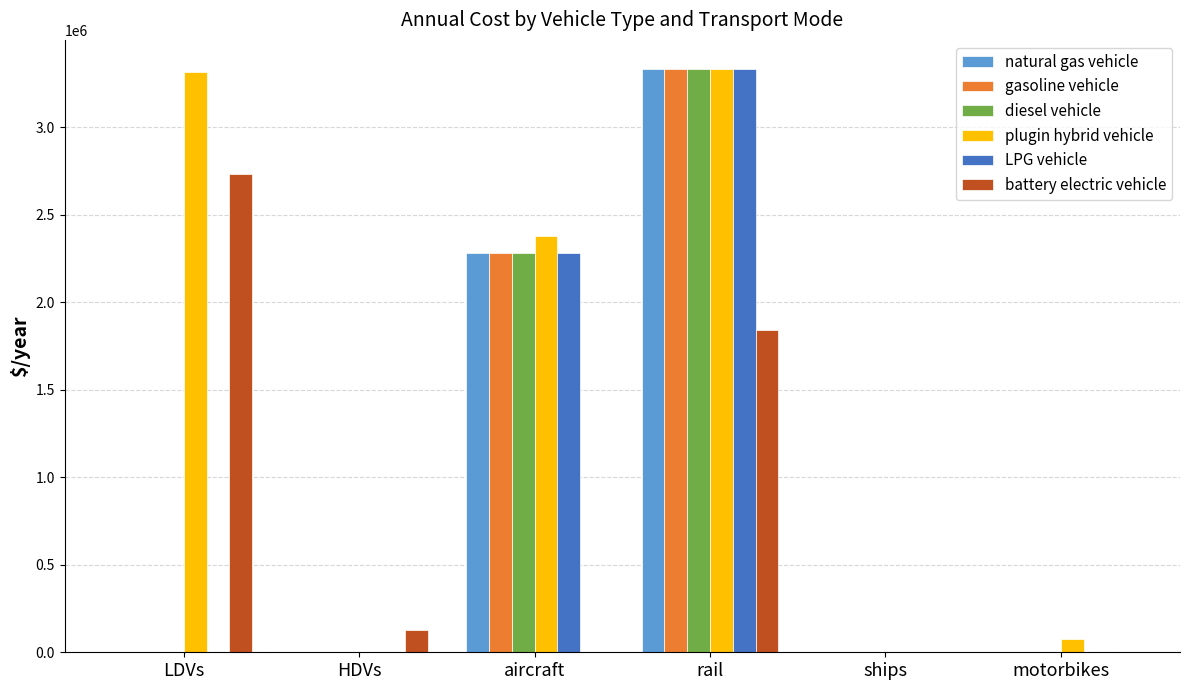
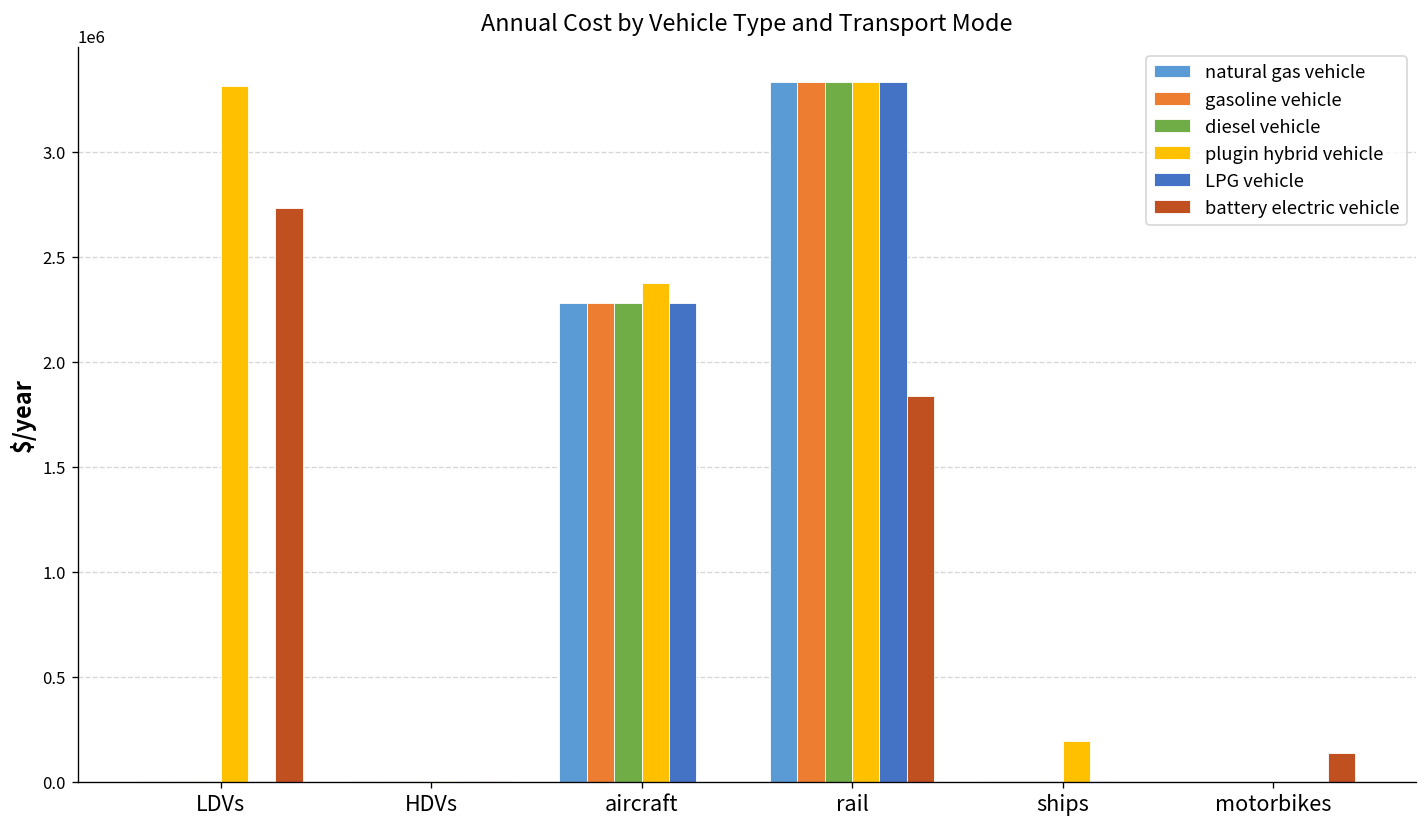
battery electric vehicle, HDVs: 130000 -> 0
plugin hybrid vehicle, ships: 0 -> 190000
plugin hybrid vehicle, motorbikes: 70000 -> 0
battery electric vehicle, motorbikes: 0 -> 140000
